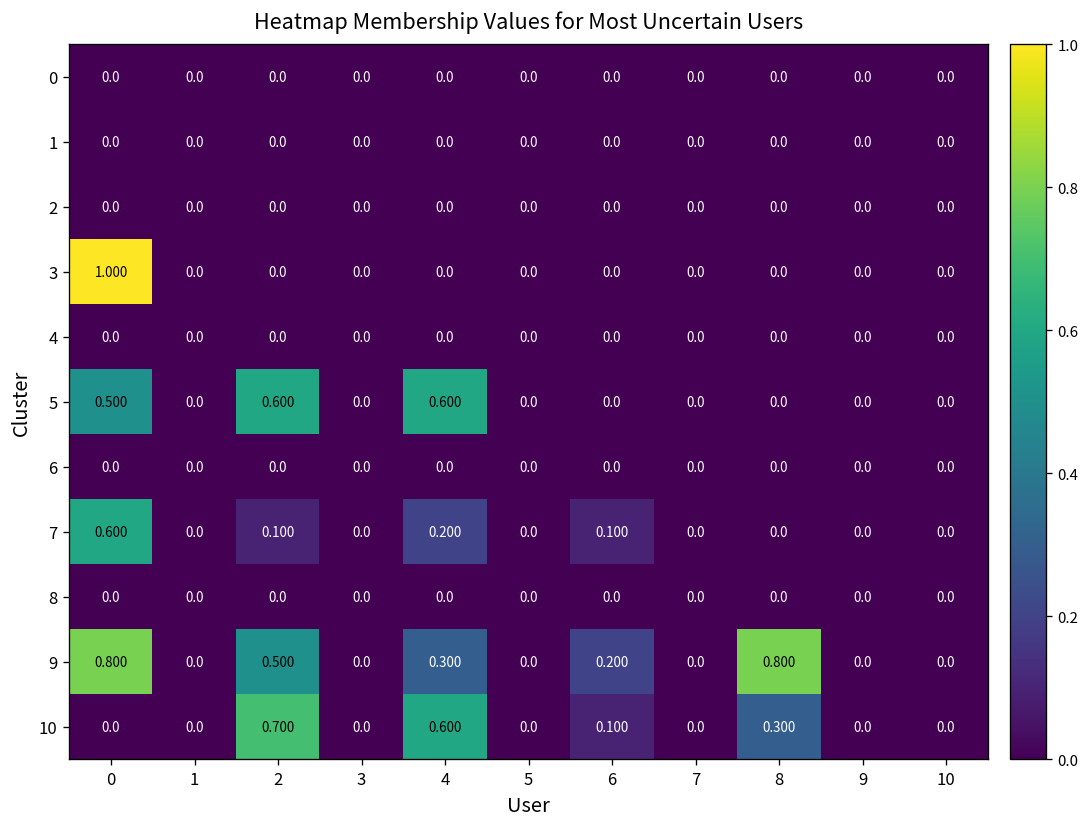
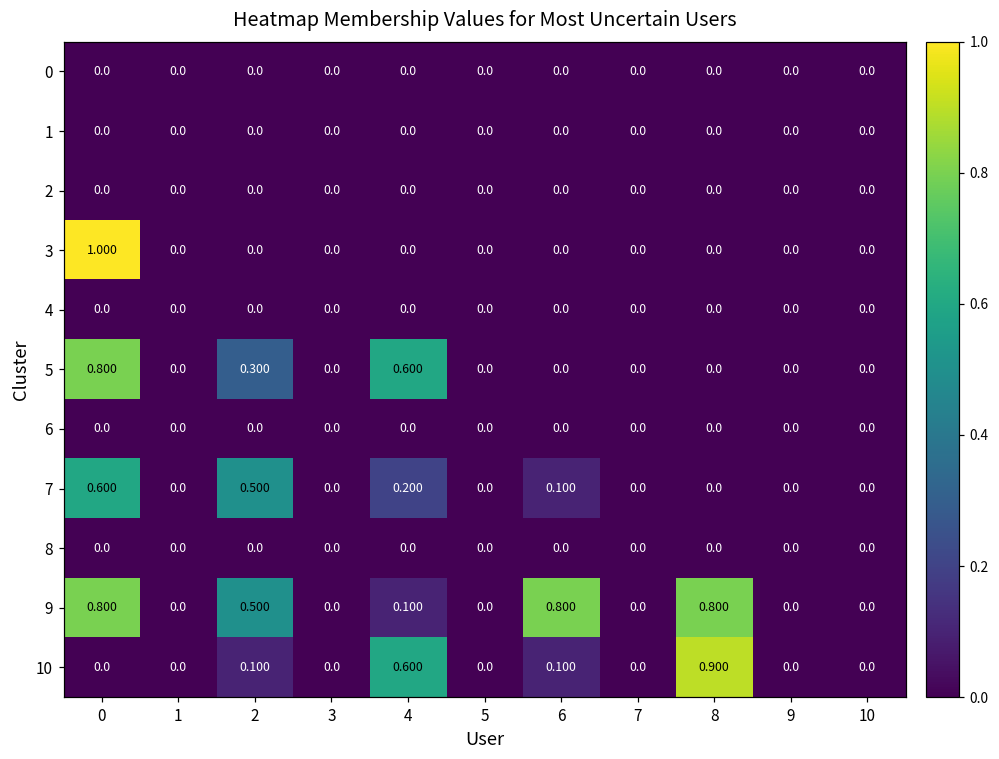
5, 0: 0.500 -> 0.800
5, 2: 0.600 -> 0.300
7, 2: 0.100 -> 0.500
9, 4: 0.300 -> 0.100
9, 6: 0.200 -> 0.800
10, 2: 0.700 -> 0.100
10, 8: 0.300 -> 0.900
